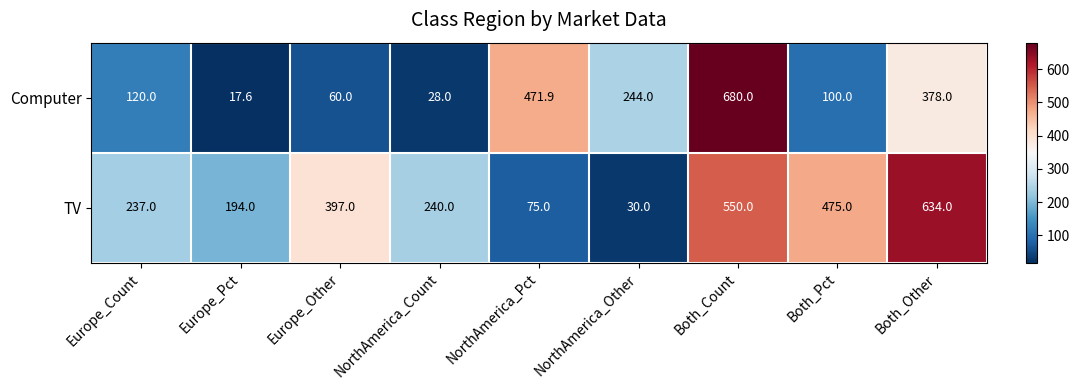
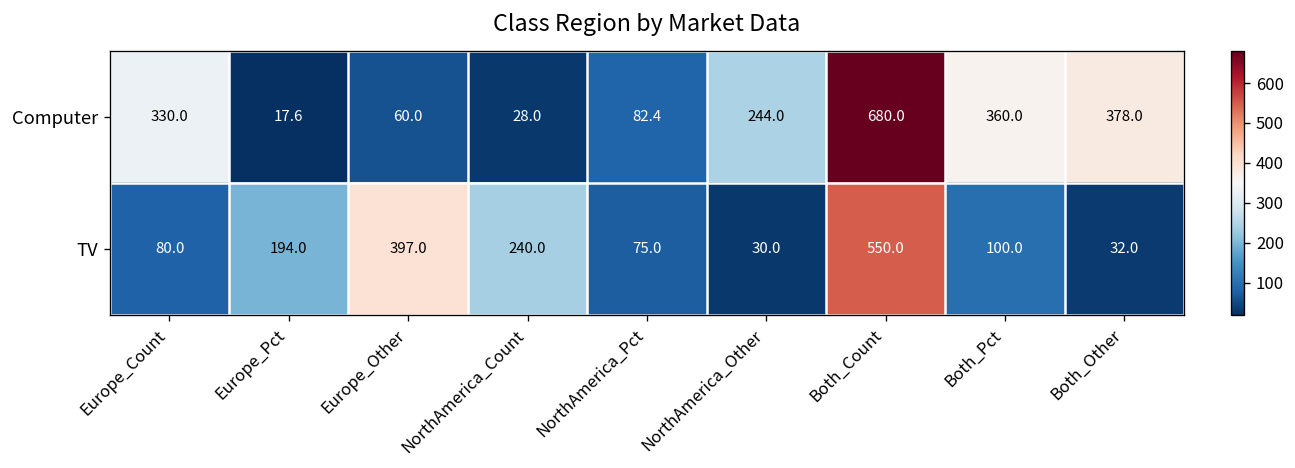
Computer, Europe_Count: 120.0 -> 330.0
Computer, NorthAmerica_Pct: 471.9 -> 82.4
Computer, Both_Pct: 100.0 -> 360.0
TV, Europe_Count: 237.0 -> 80.0
TV, Both_Pct: 475.0 -> 100.0
TV, Both_Other: 634.0 -> 32.0
